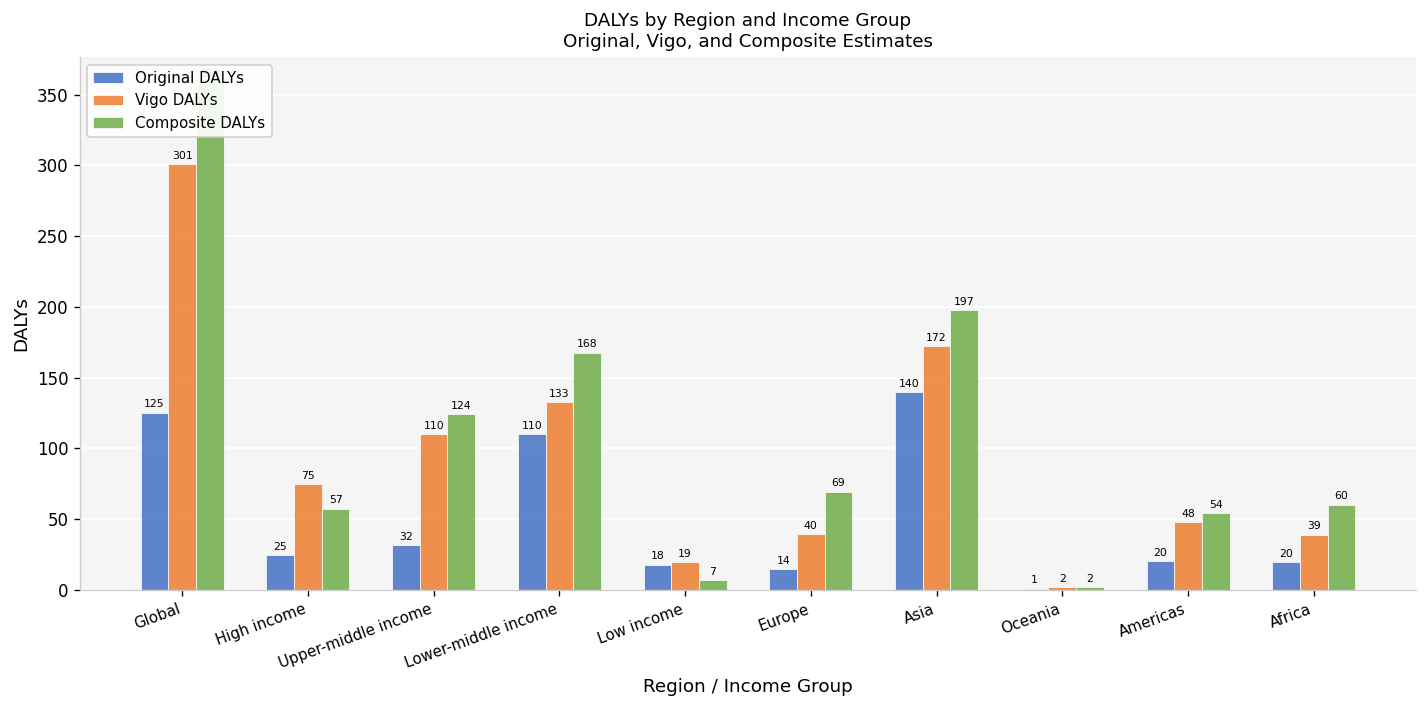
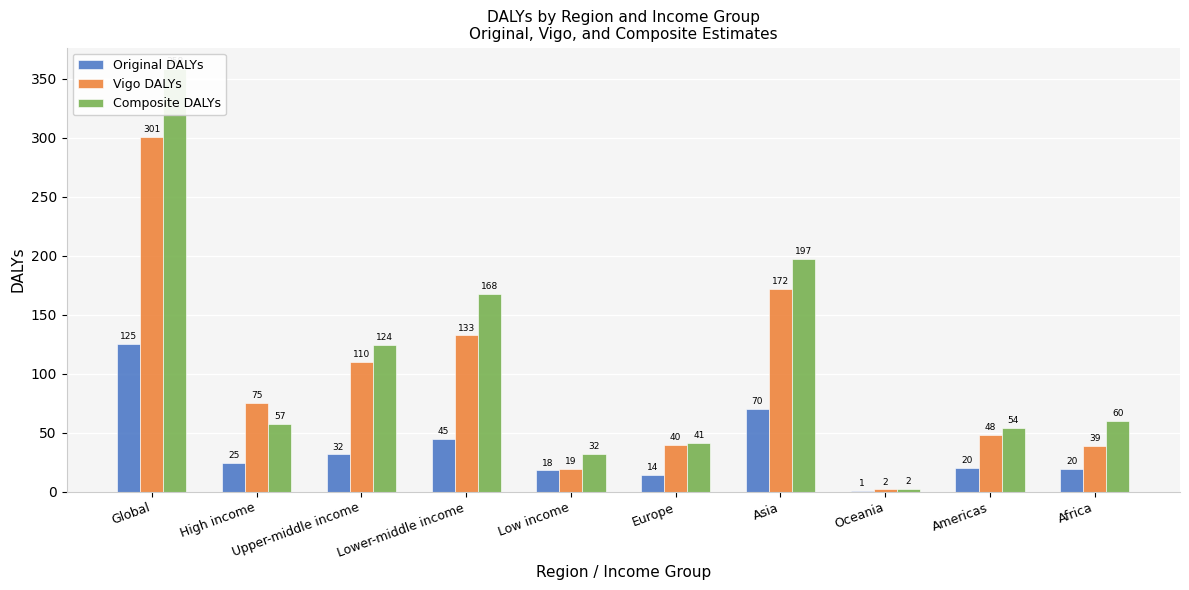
Original DALYs, Lower-middle income: 110 -> 45
Composite DALYs, Low income: 7 -> 32
Composite DALYs, Europe: 69 -> 41
Original DALYs, Asia: 140 -> 70
